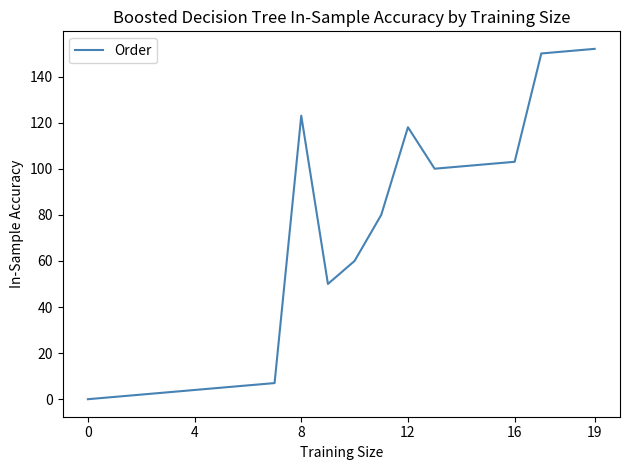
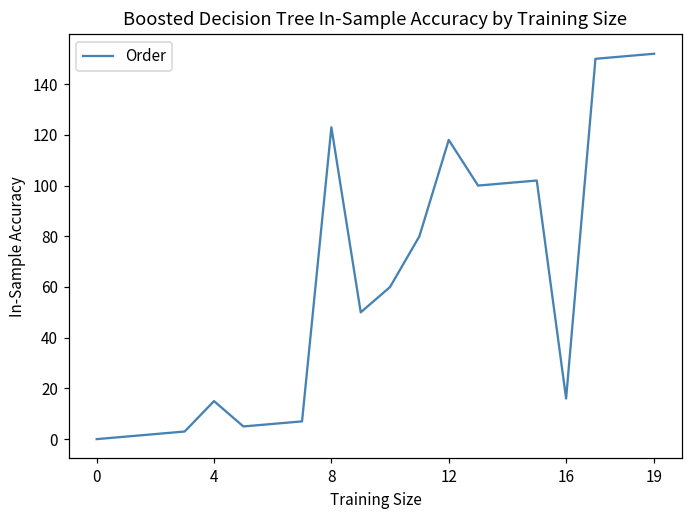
4: 4 -> 15
16: 103 -> 16
